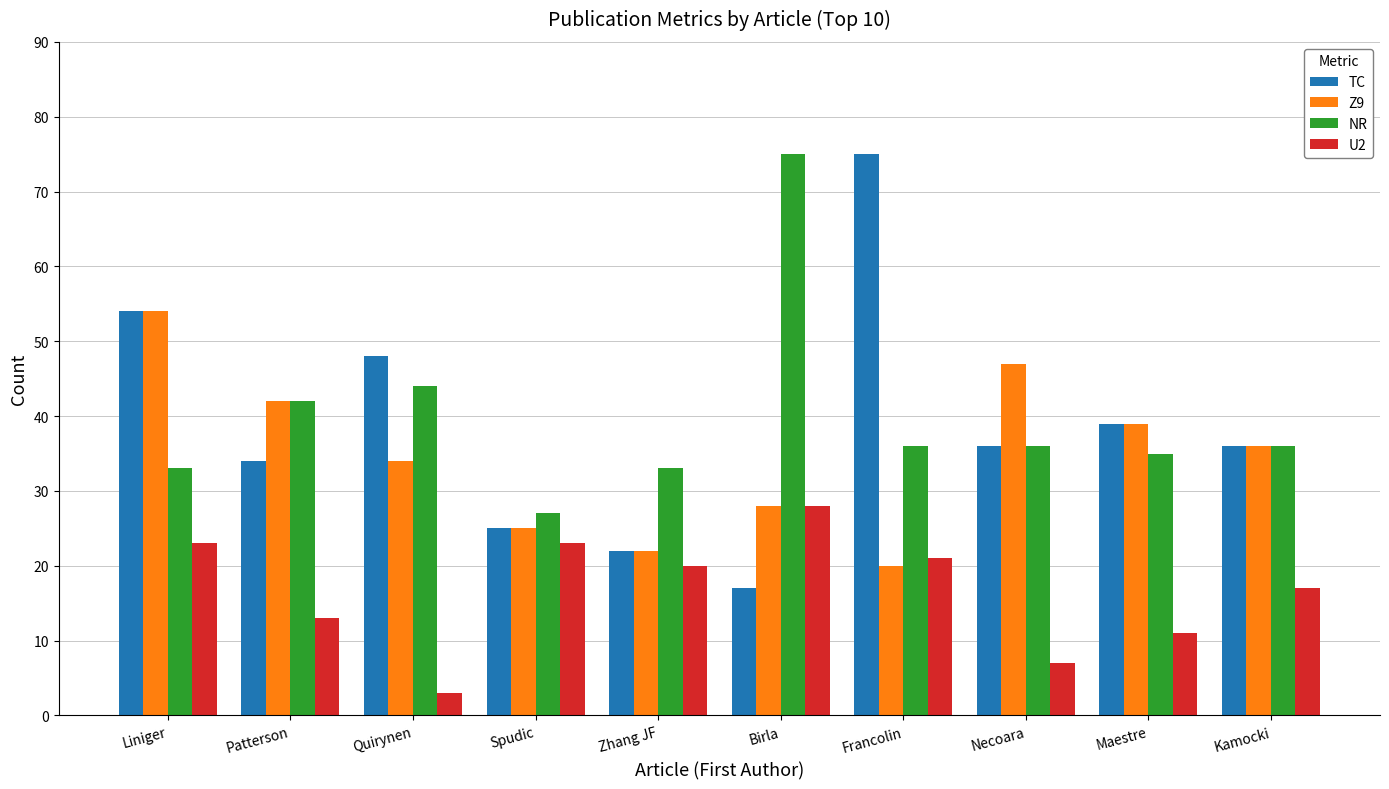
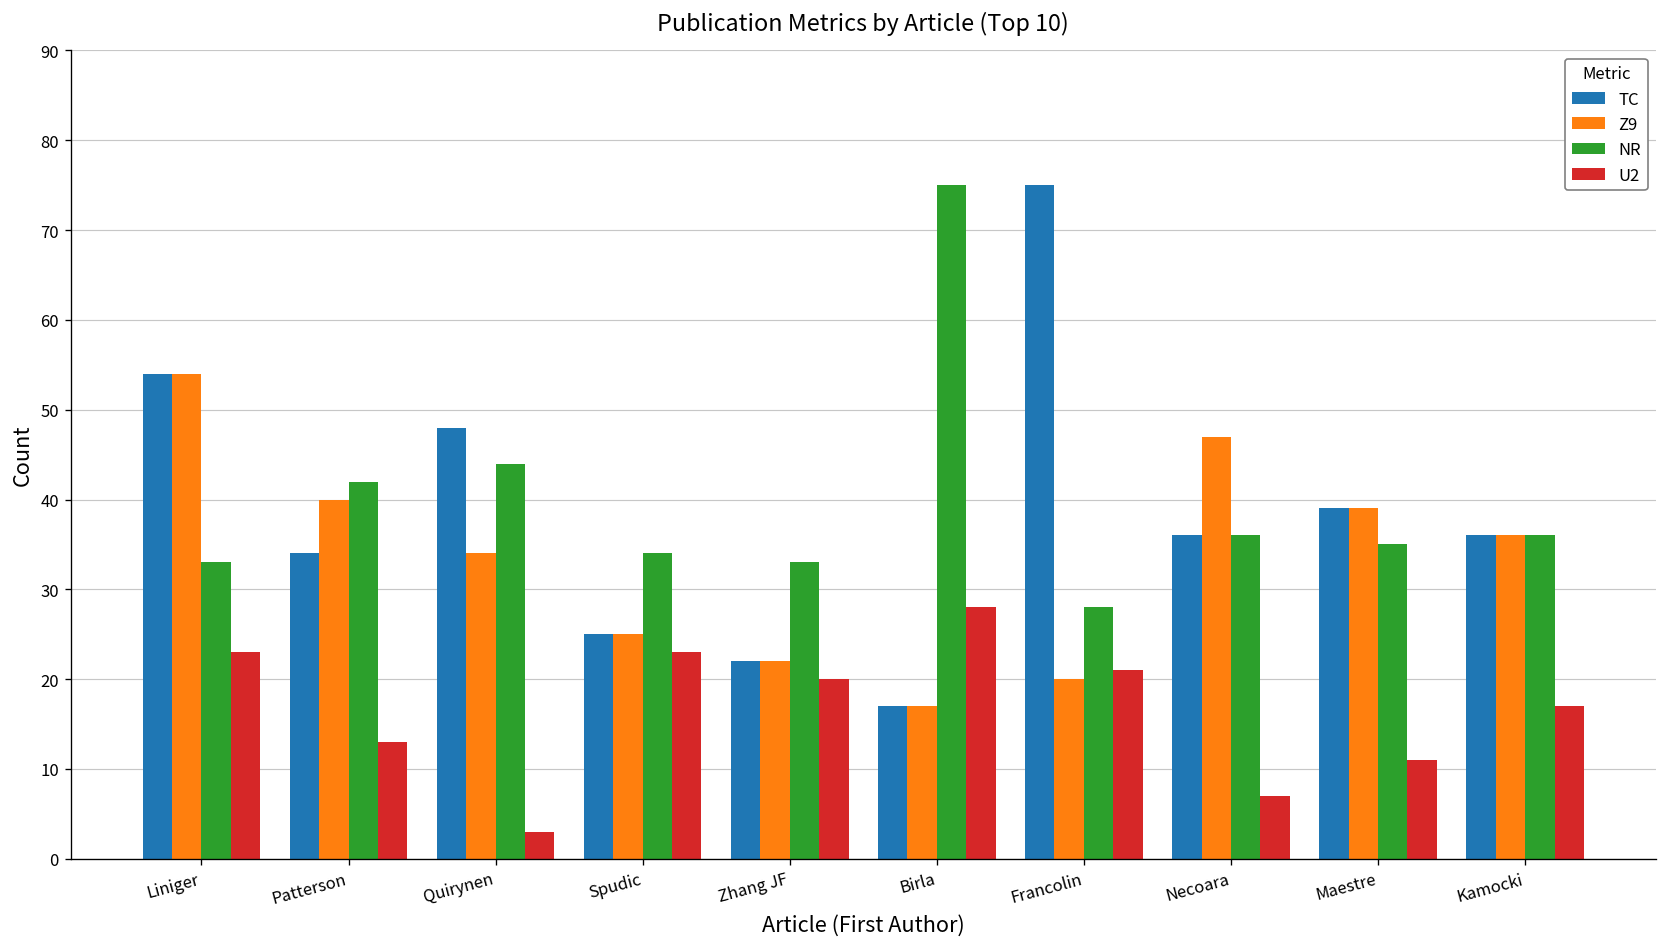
Z9, Patterson: 42 -> 40
NR, Spudic: 27 -> 34
Z9, Birla: 28 -> 17
NR, Francolin: 36 -> 28
